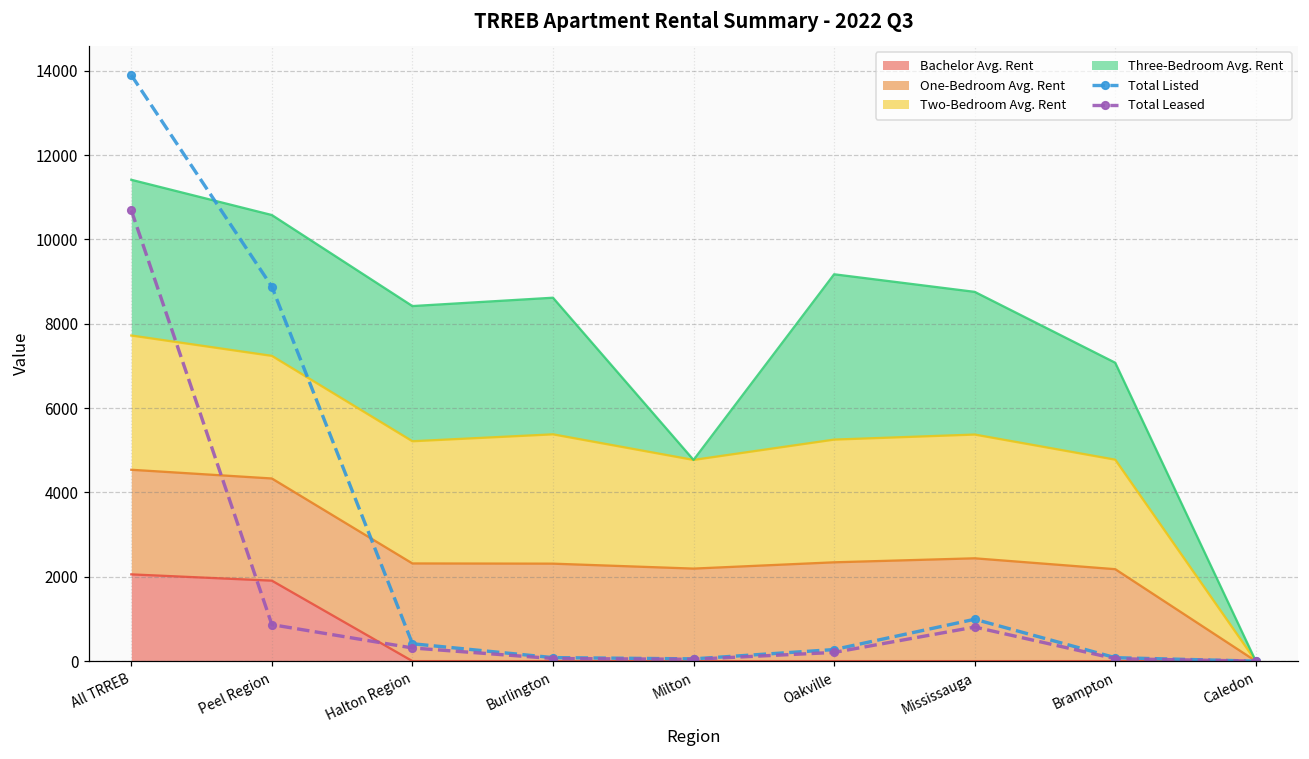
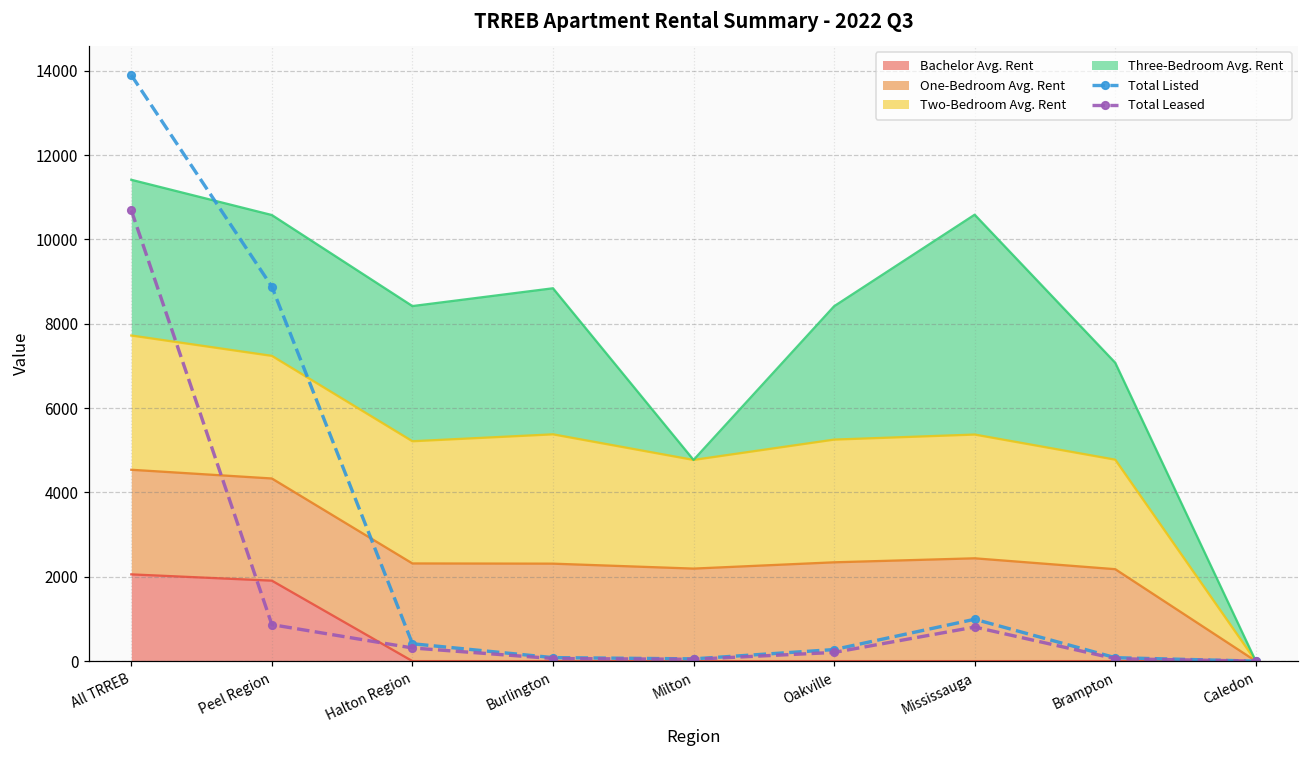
Three-Bedroom Avg. Rent, Burlington: 3200 -> 3500
Three-Bedroom Avg. Rent, Oakville: 3900 -> 3200
Three-Bedroom Avg. Rent, Mississauga: 3400 -> 5200
